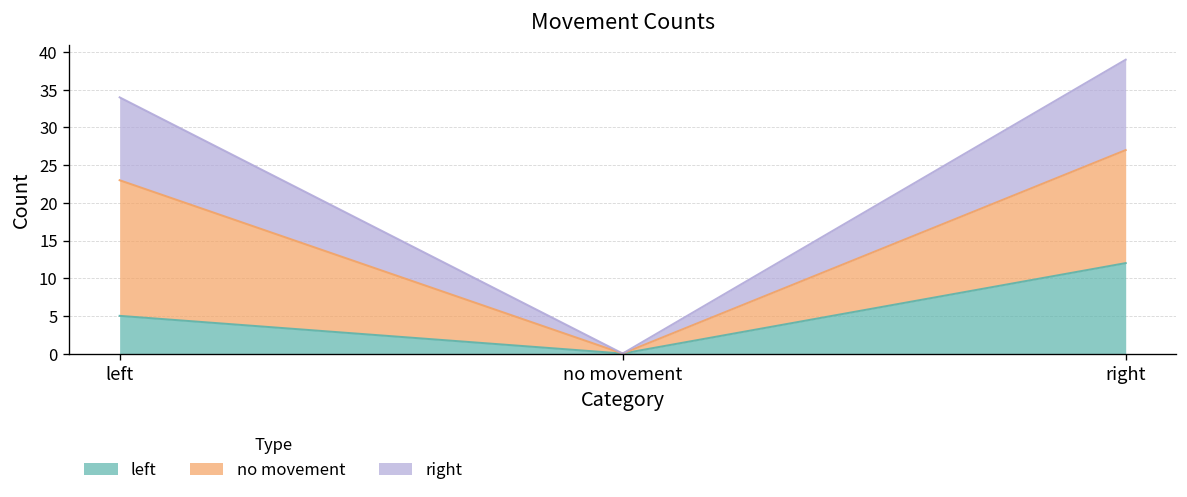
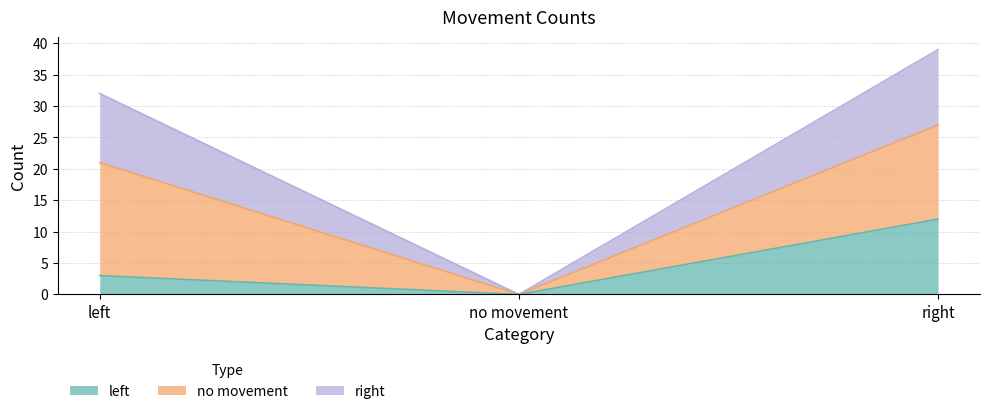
left, left: 5 -> 3
